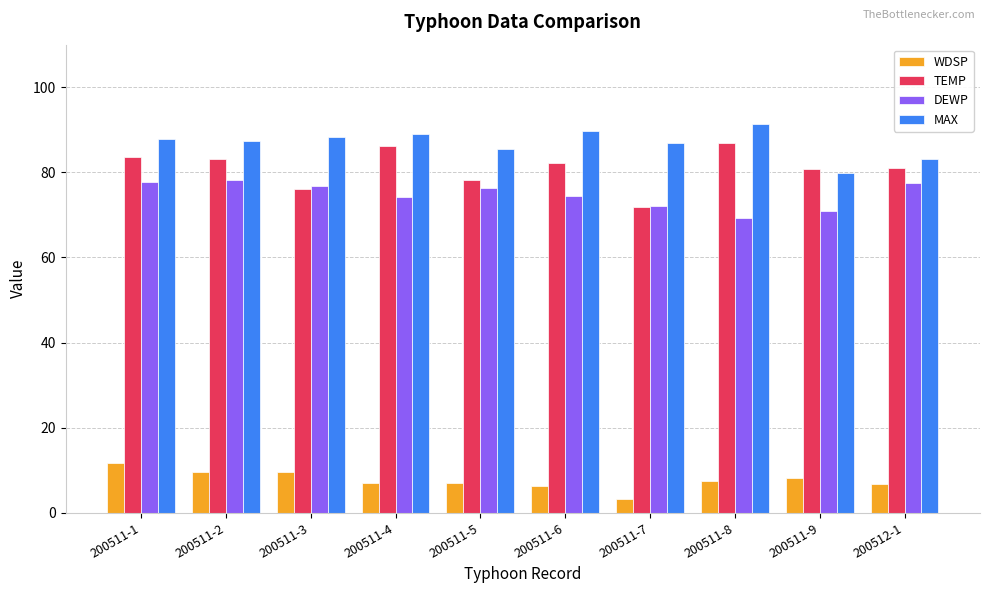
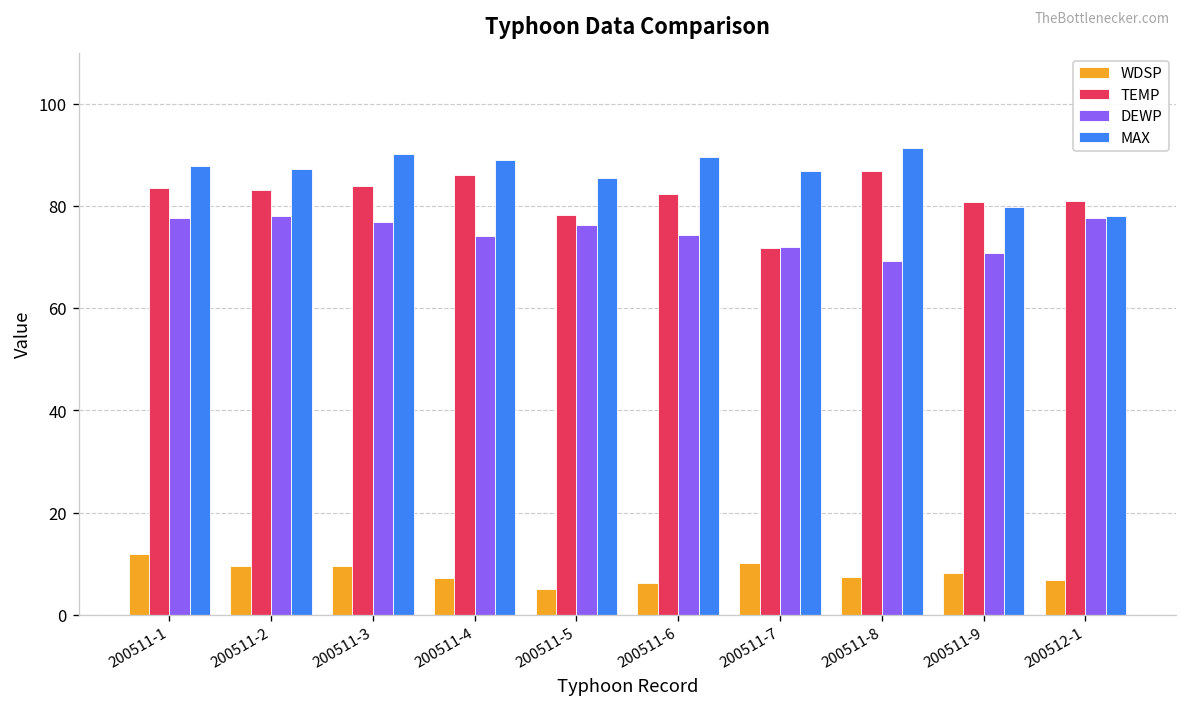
TEMP, 200511-3: 76 -> 84
MAX, 200511-3: 88 -> 90
WDSP, 200511-5: 7 -> 5
WDSP, 200511-7: 3 -> 10
MAX, 200512-1: 83 -> 78
